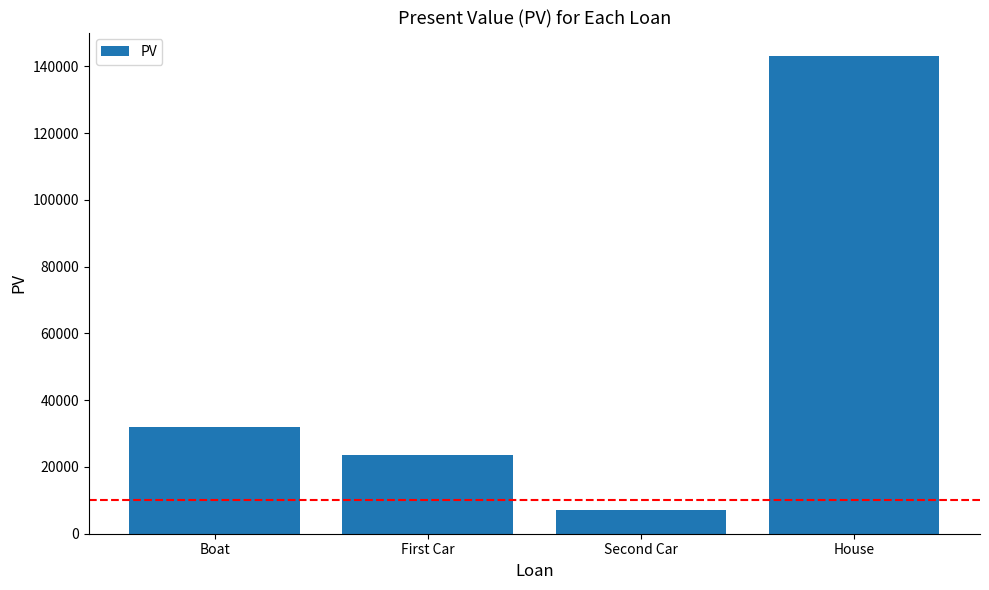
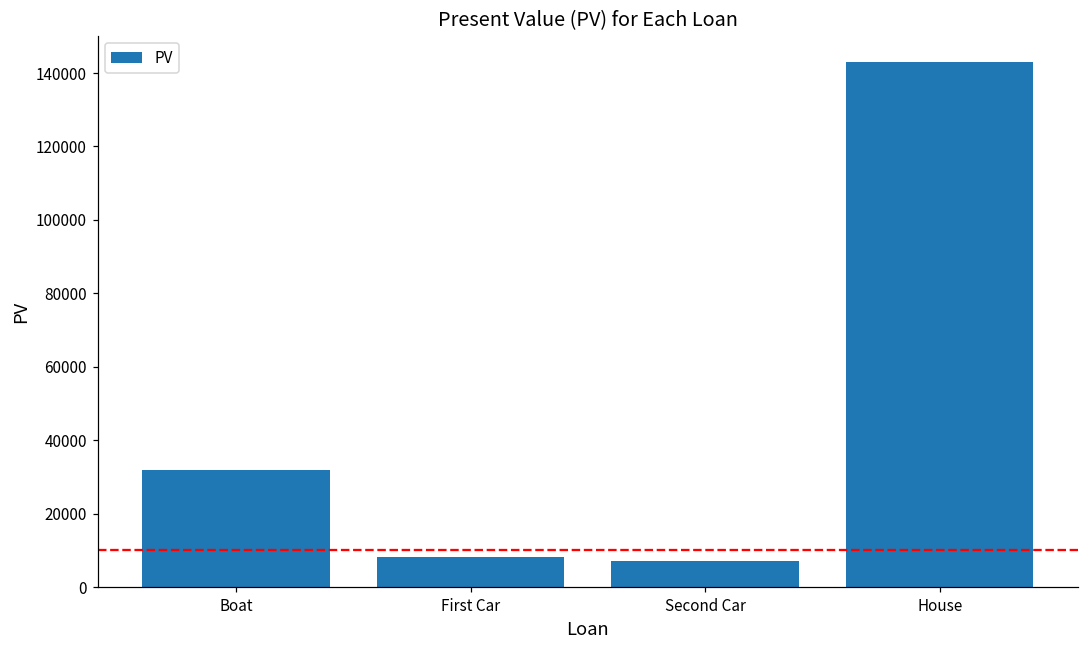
First Car: 23000 -> 8000
